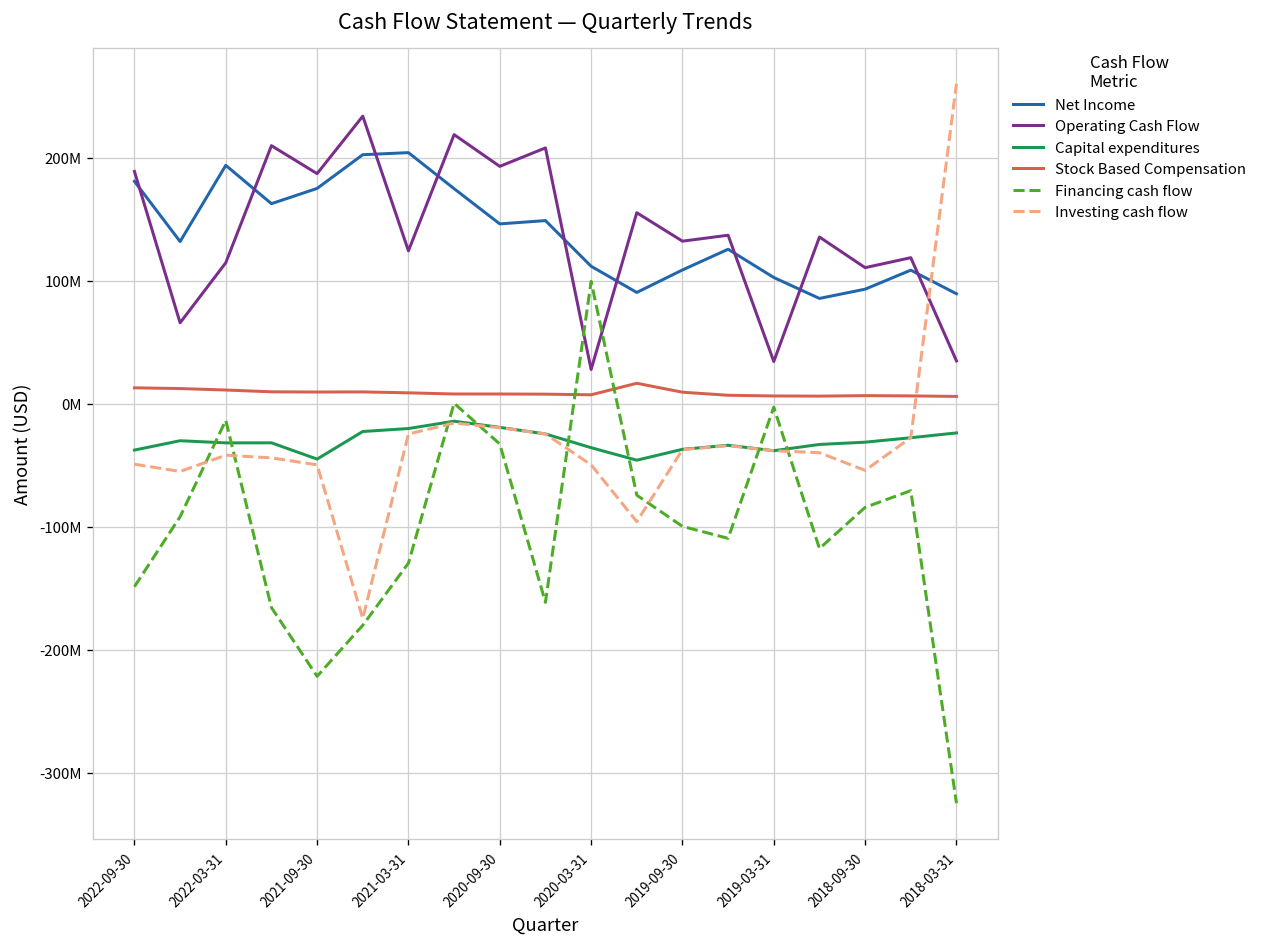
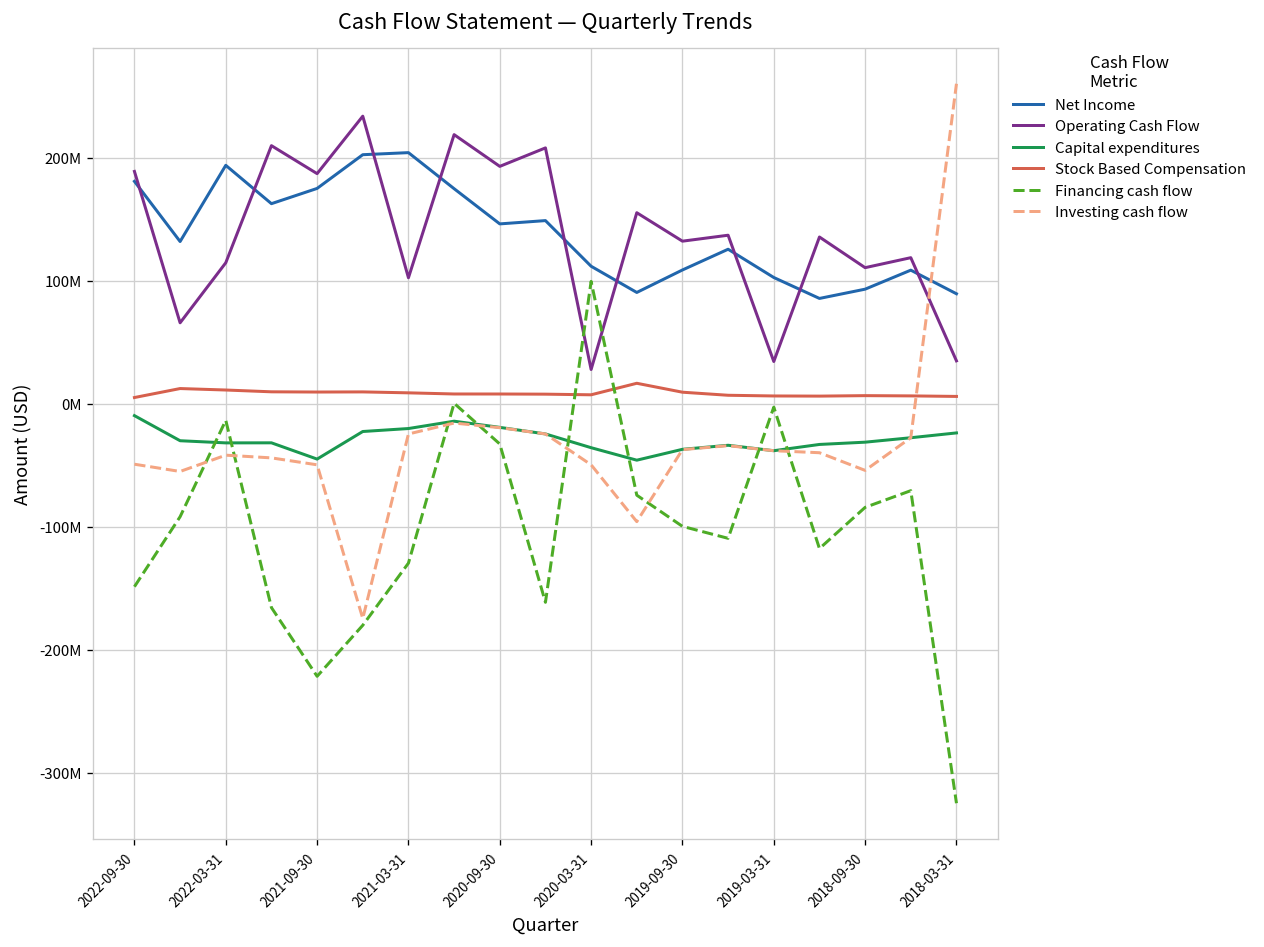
Capital expenditures, 2022-09-30: -38000000 -> -10000000
Stock Based Compensation, 2022-09-30: 13000000 -> 5000000
Operating Cash Flow, 2021-03-31: 124000000 -> 103000000
